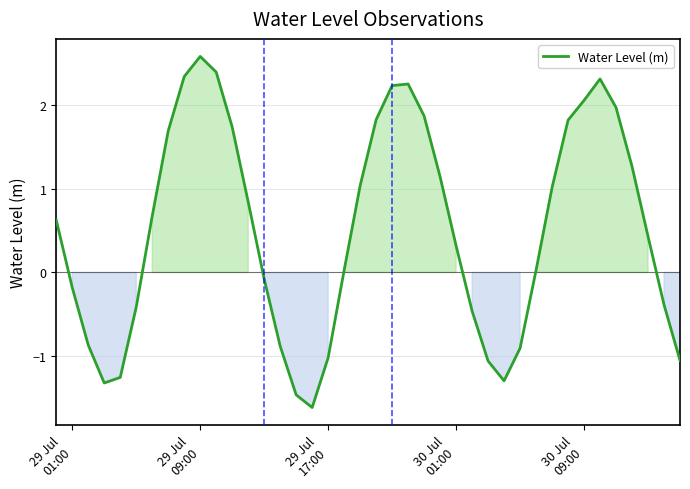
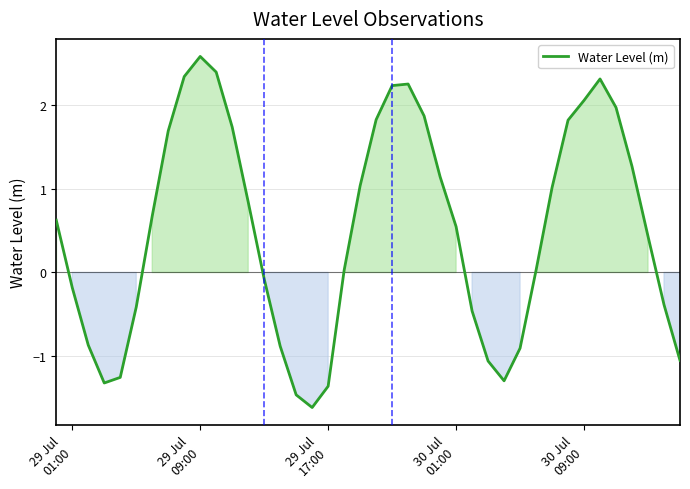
29 Jul 17:00: -1.0 -> -1.4
30 Jul 01:00: 0.3 -> 0.5
